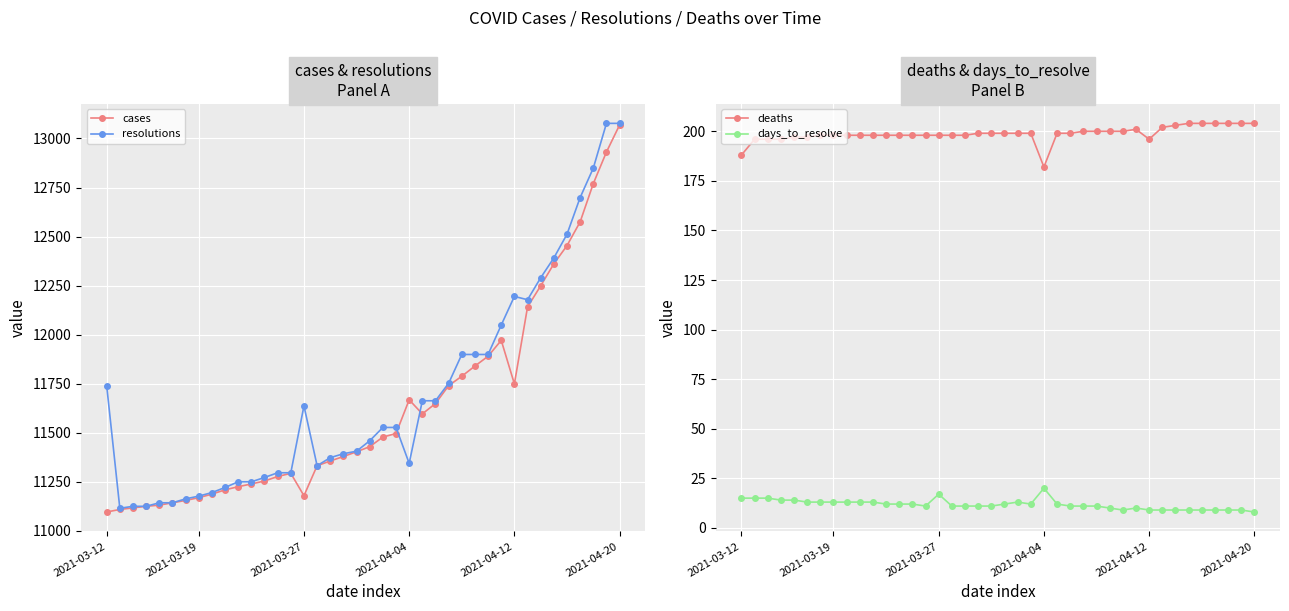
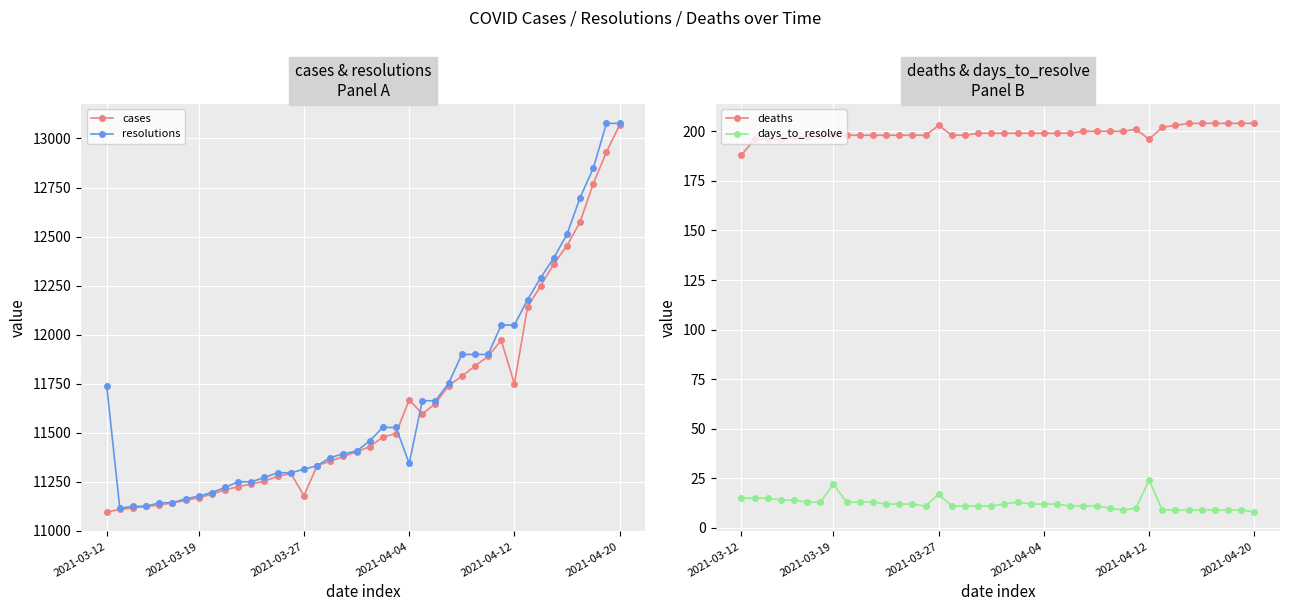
cases & resolutions Panel A, resolutions, 2021-03-27: 11640 -> 11310
cases & resolutions Panel A, resolutions, 2021-04-12: 12200 -> 12050
deaths & days_to_resolve Panel B, days_to_resolve, 2021-03-19: 13 -> 22
deaths & days_to_resolve Panel B, deaths, 2021-03-27: 198 -> 203
deaths & days_to_resolve Panel B, deaths, 2021-04-04: 182 -> 199
deaths & days_to_resolve Panel B, days_to_resolve, 2021-04-04: 20 -> 12
deaths & days_to_resolve Panel B, days_to_resolve, 2021-04-12: 9 -> 24
